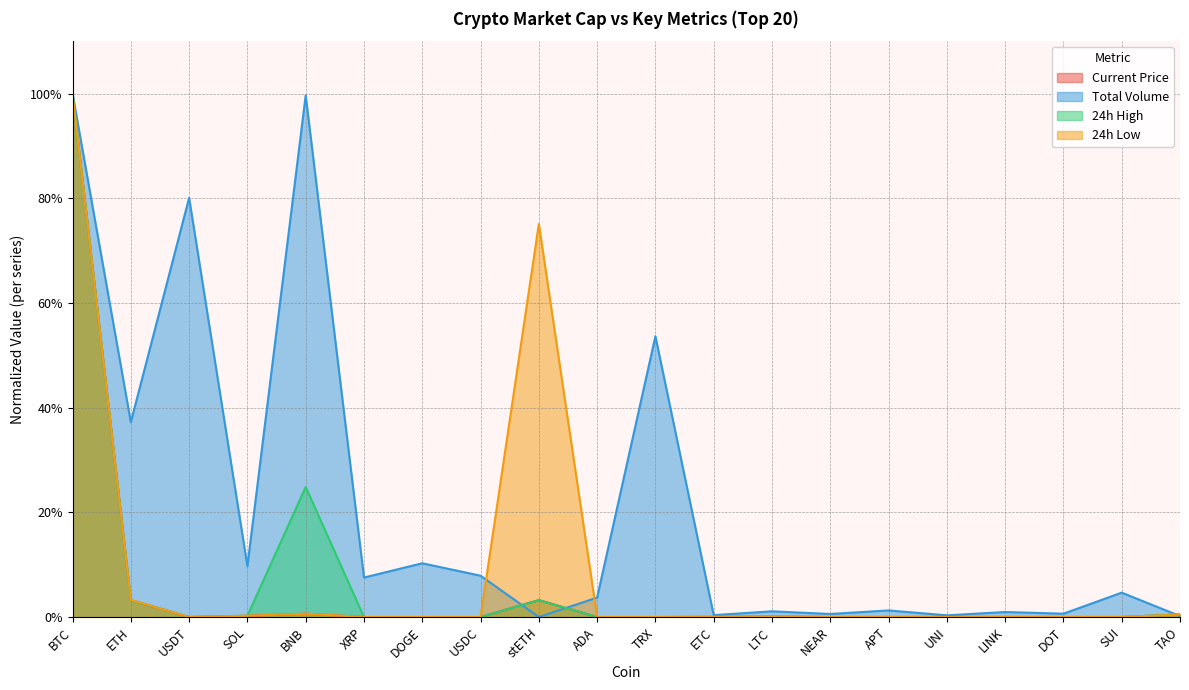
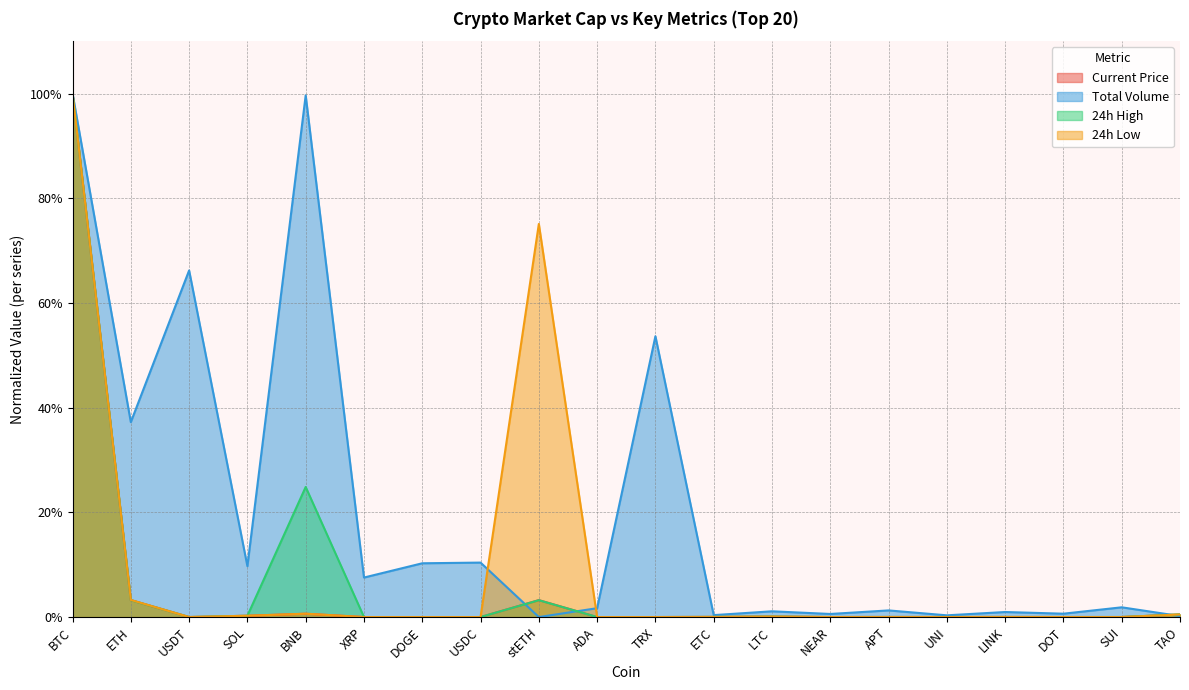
Total Volume, USDT: 80% -> 66%
Total Volume, USDC: 8% -> 10%
Total Volume, ADA: 4% -> 2%
Total Volume, SUI: 5% -> 2%
